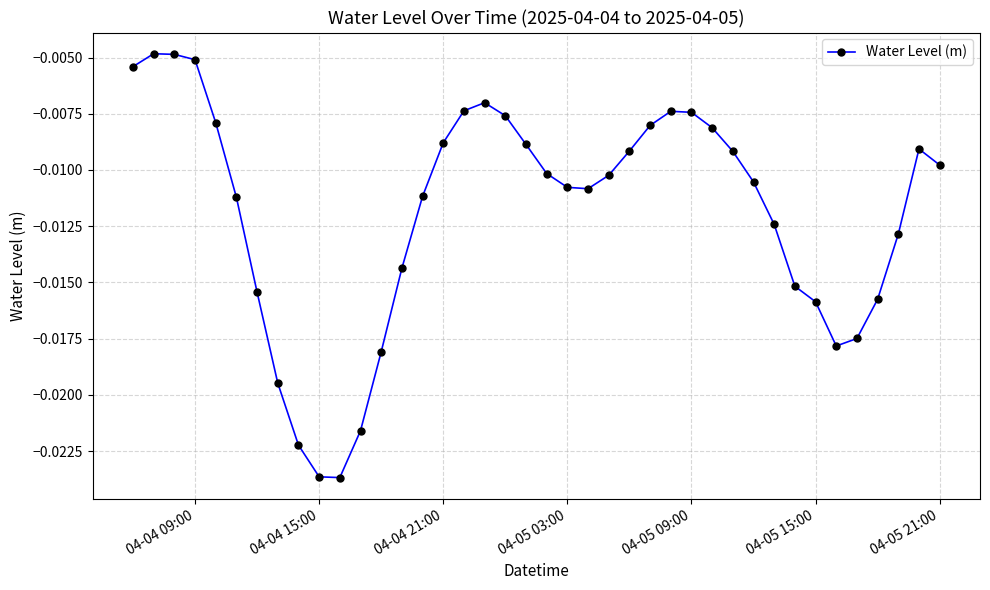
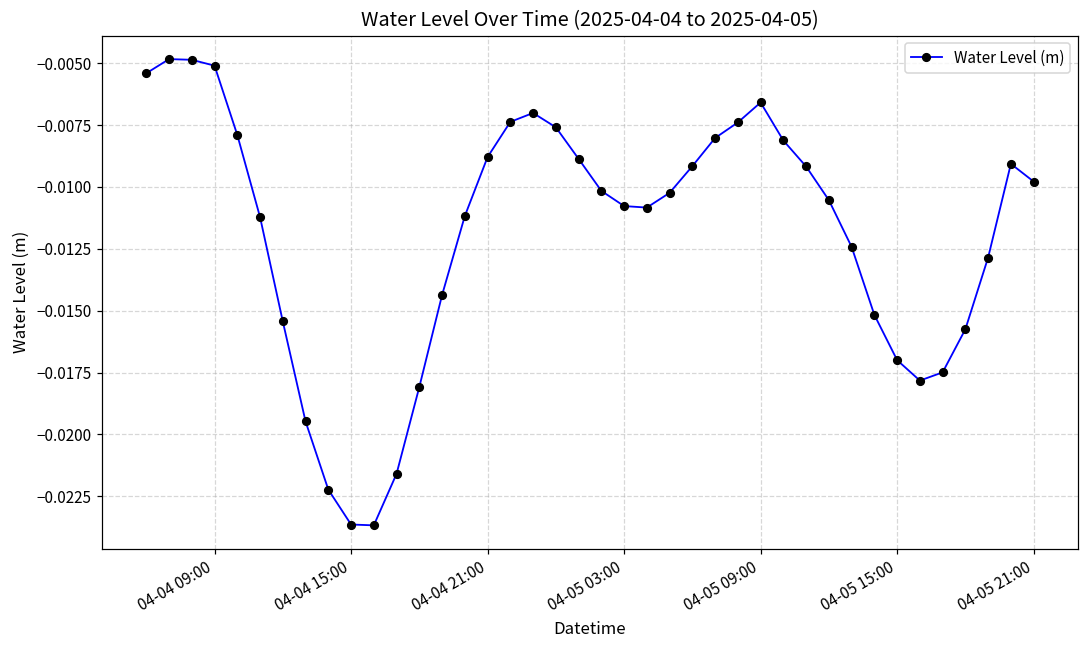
04-05 09:00: -0.0074 -> -0.0066
04-05 15:00: -0.0159 -> -0.0170
